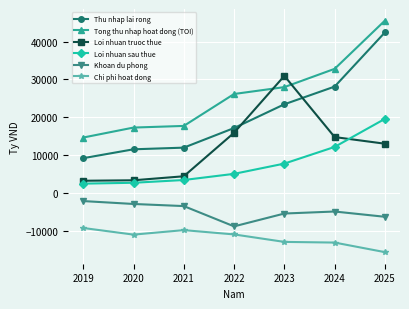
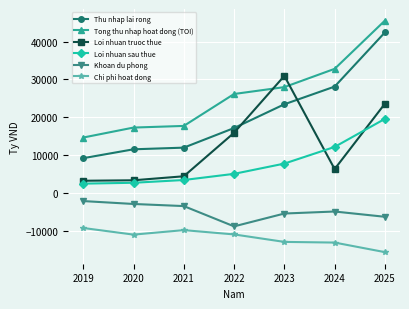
Loi nhuan truoc thue, 2024: 15000 -> 6000
Loi nhuan truoc thue, 2025: 13000 -> 24000
